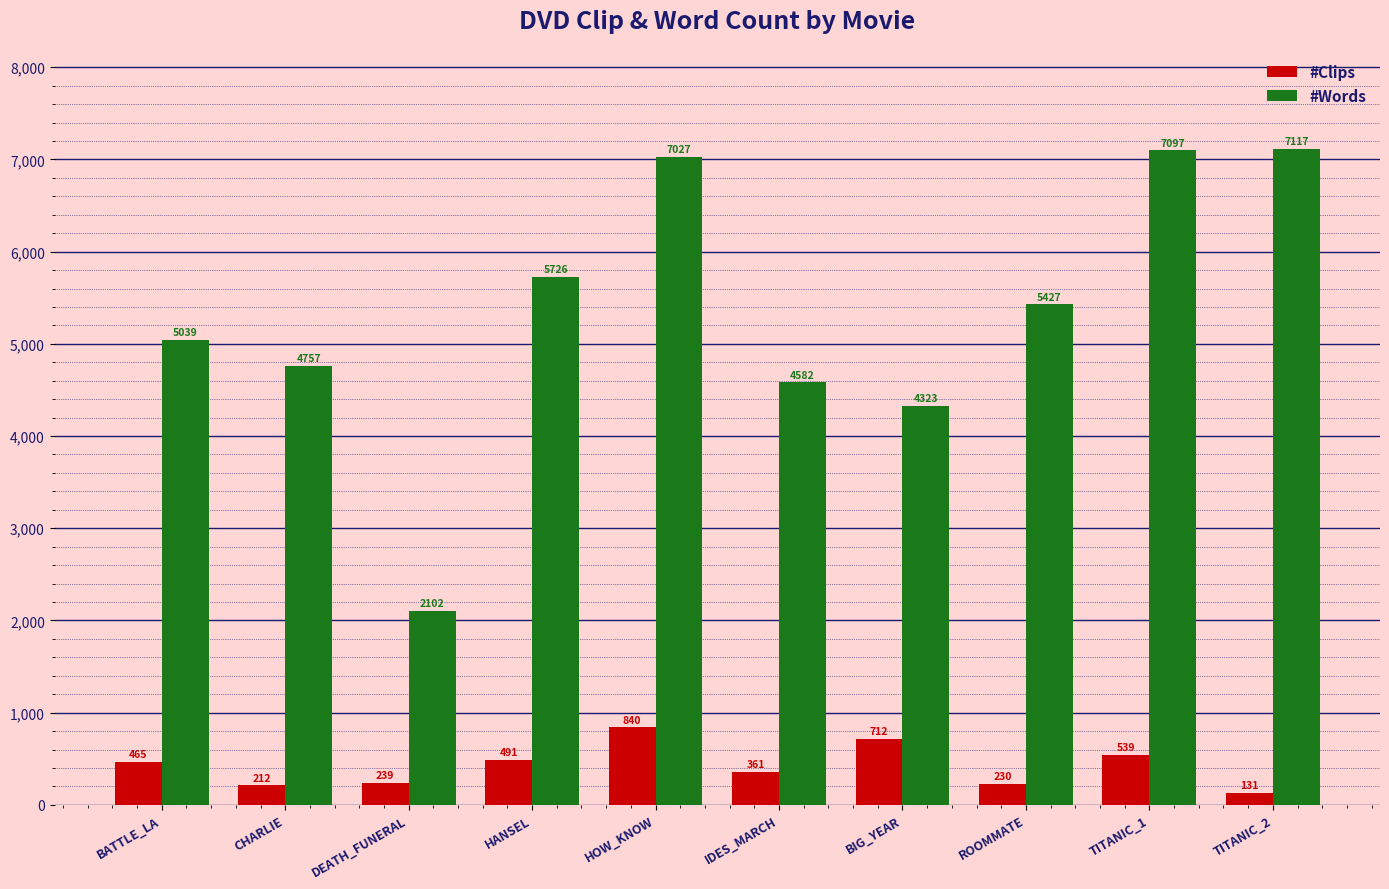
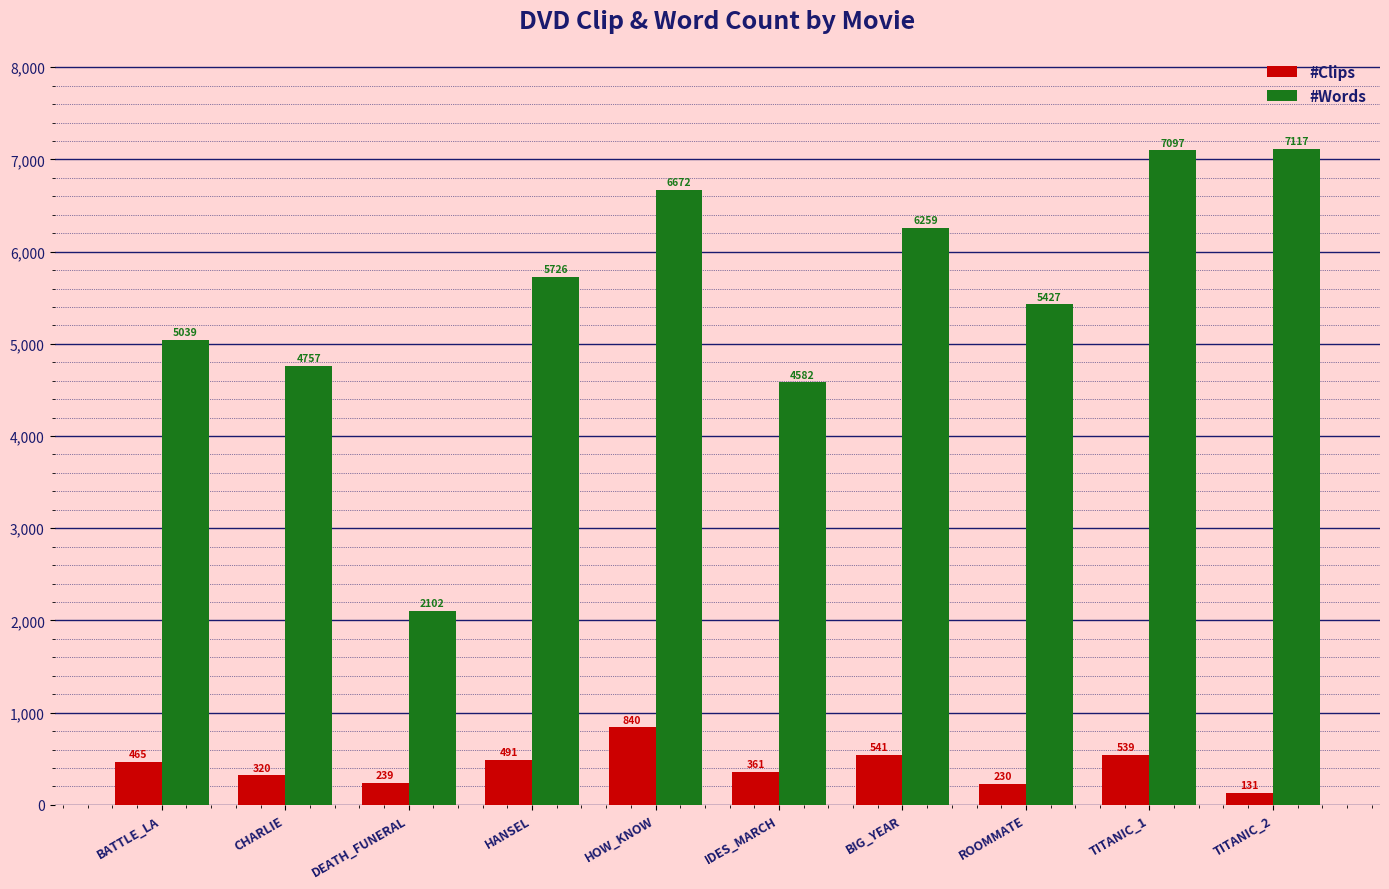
#Clips, CHARLIE: 212 -> 320
#Words, HOW_KNOW: 7027 -> 6672
#Clips, BIG_YEAR: 712 -> 541
#Words, BIG_YEAR: 4323 -> 6259
